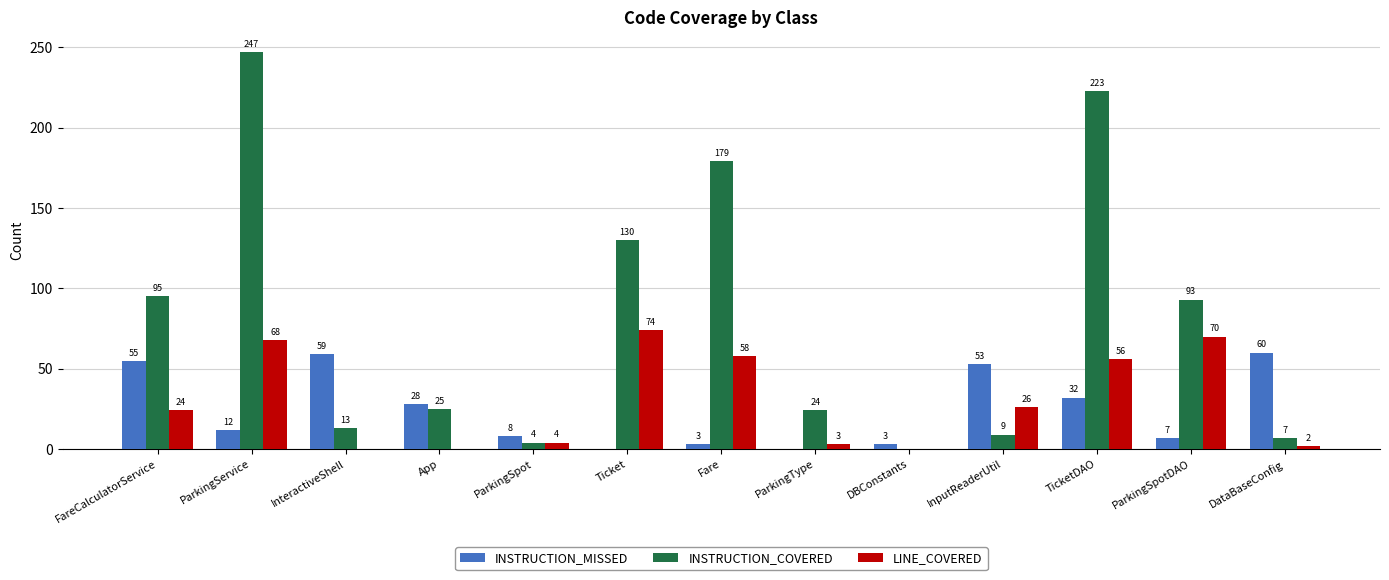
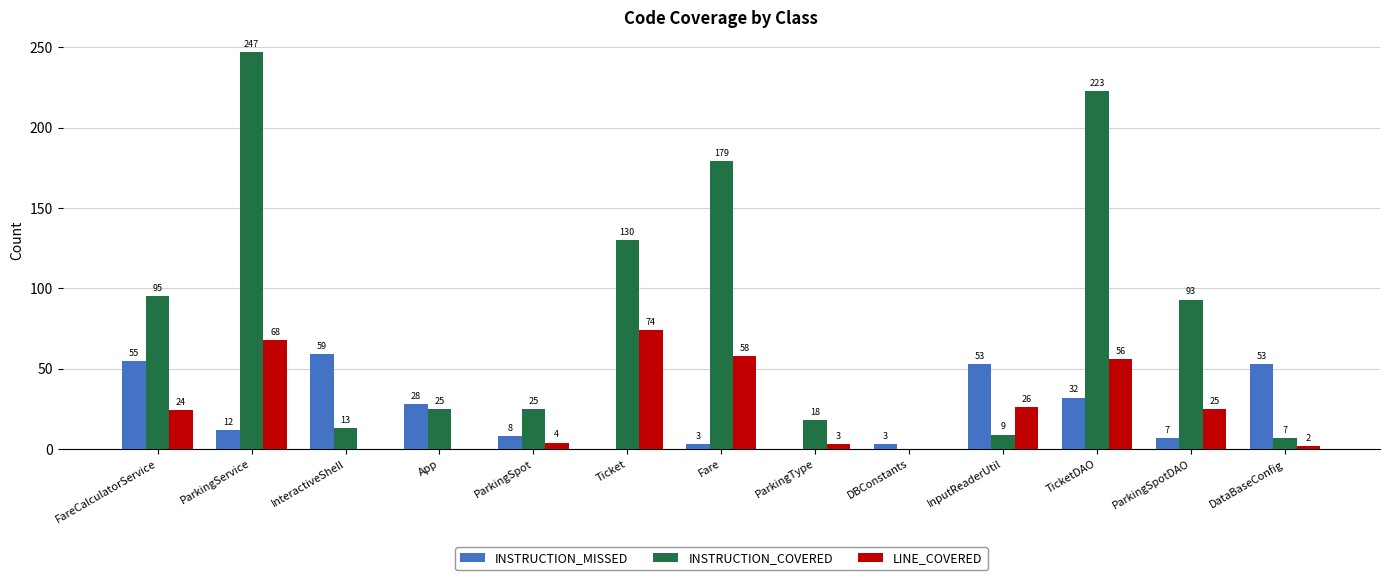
INSTRUCTION_COVERED, ParkingSpot: 4 -> 25
INSTRUCTION_COVERED, ParkingType: 24 -> 18
LINE_COVERED, ParkingSpotDAO: 70 -> 25
INSTRUCTION_MISSED, DataBaseConfig: 60 -> 53
